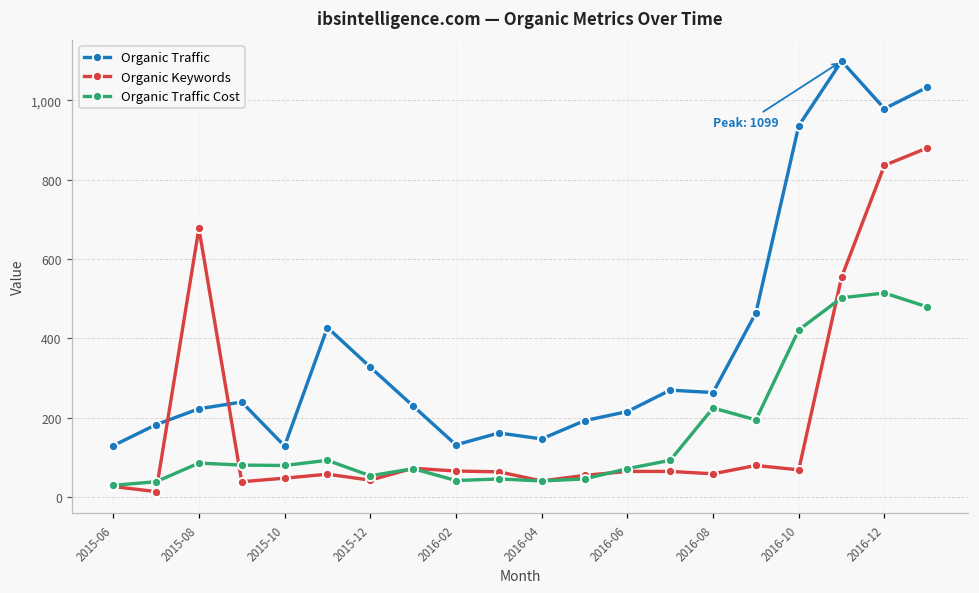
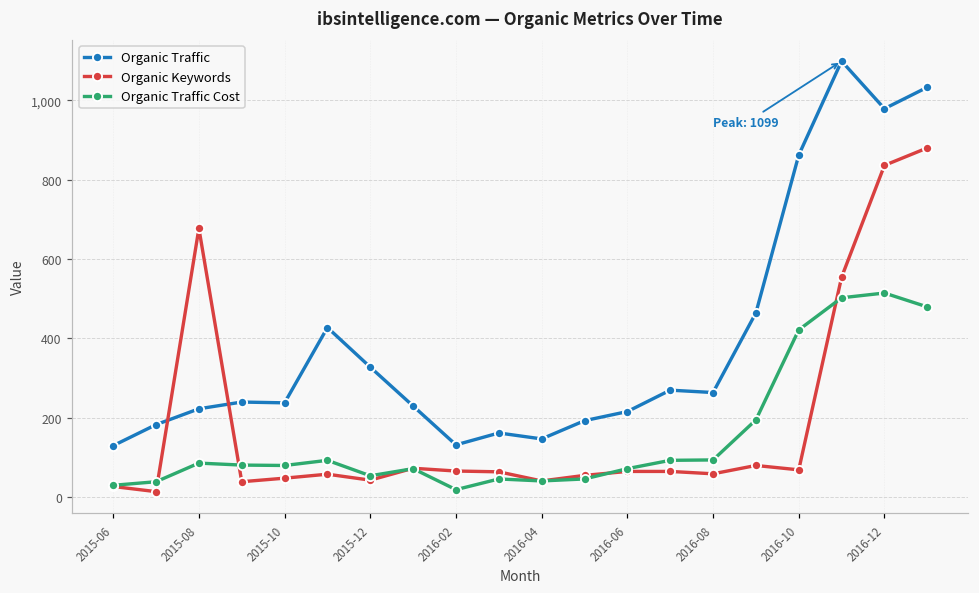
Organic Traffic, 2015-10: 130 -> 240
Organic Traffic Cost, 2016-02: 40 -> 20
Organic Traffic Cost, 2016-08: 220 -> 90
Organic Traffic, 2016-10: 940 -> 860
